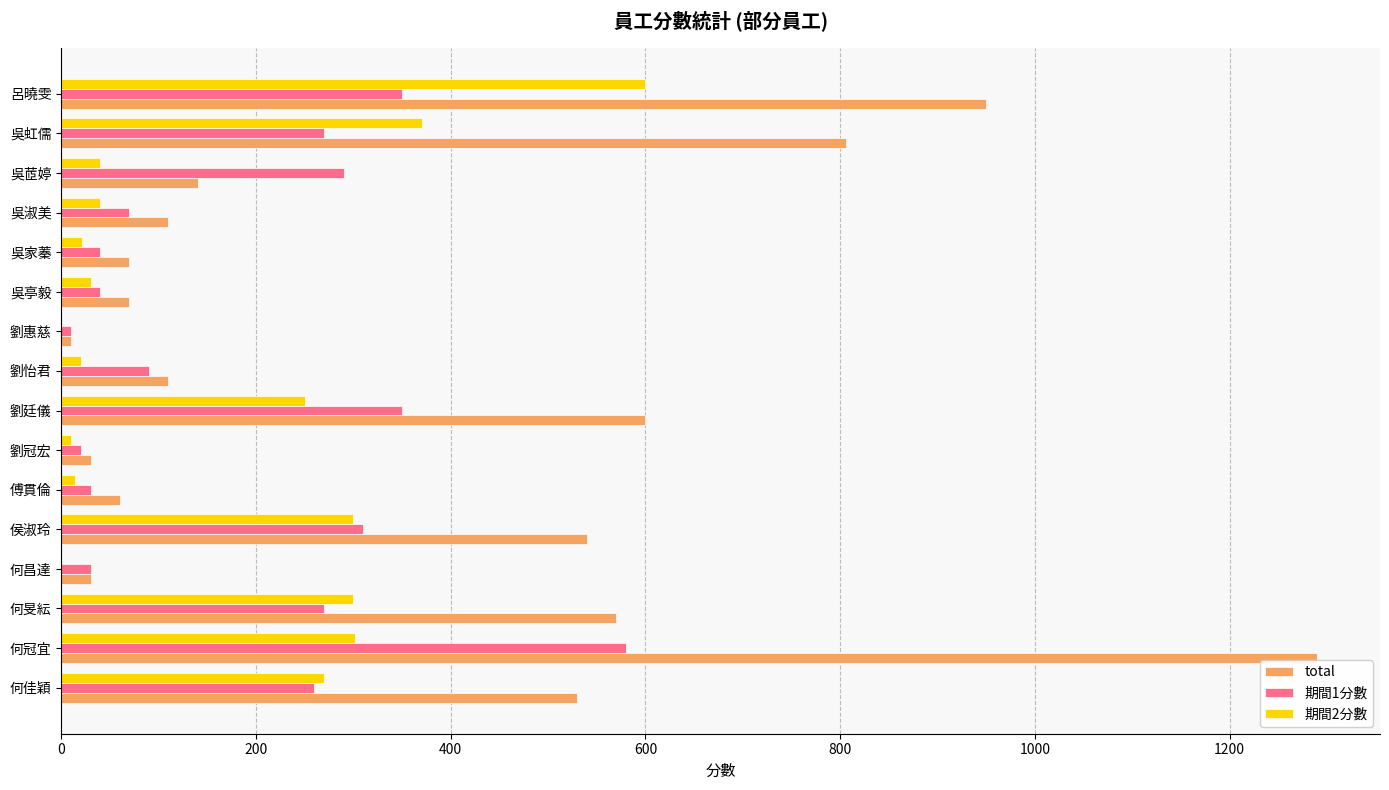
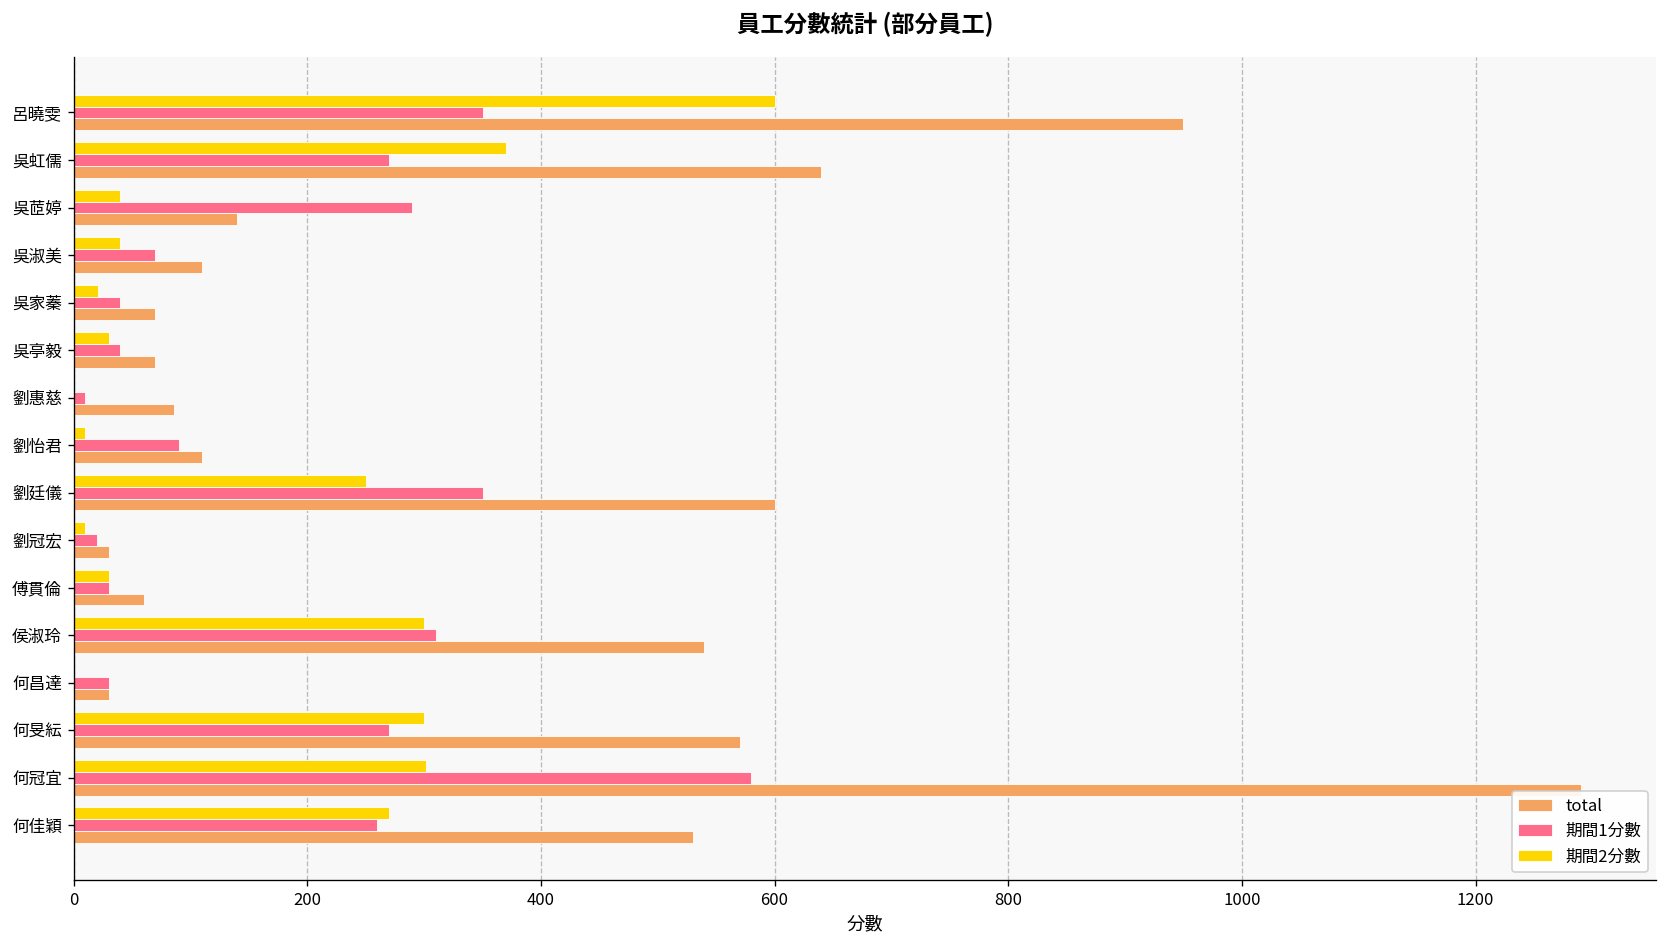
total, 吳虹儒: 810 -> 640
total, 劉惠慈: 10 -> 90
期間2分數, 劉怡君: 20 -> 10
期間2分數, 傅貫倫: 10 -> 30
